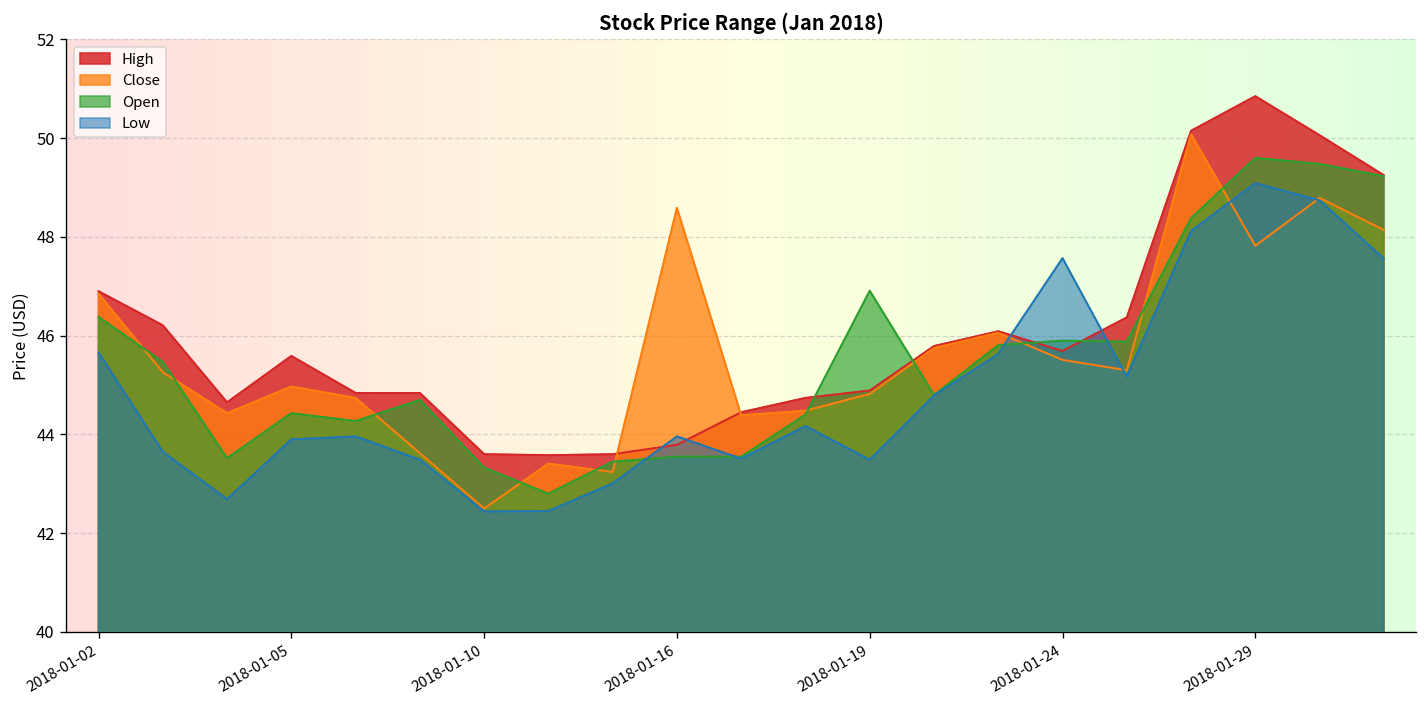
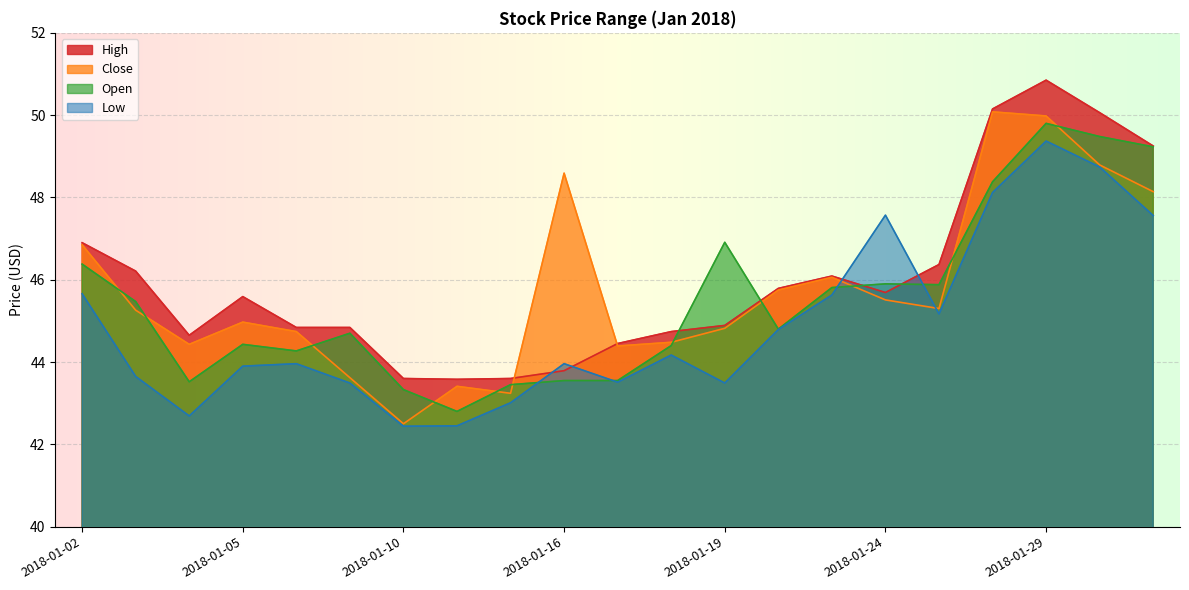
Close, 2018-01-29: 47.8 -> 50.0
Open, 2018-01-29: 49.6 -> 49.8
Low, 2018-01-29: 49.1 -> 49.4
